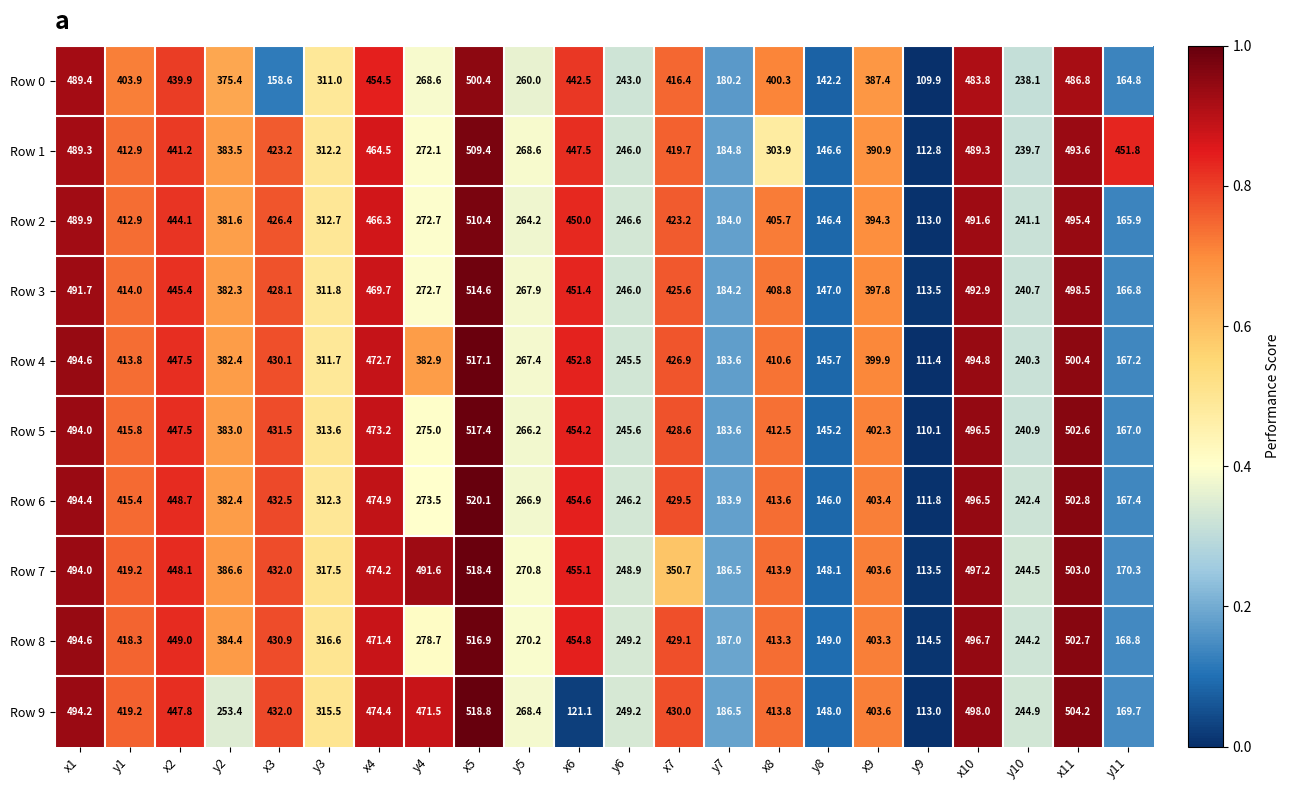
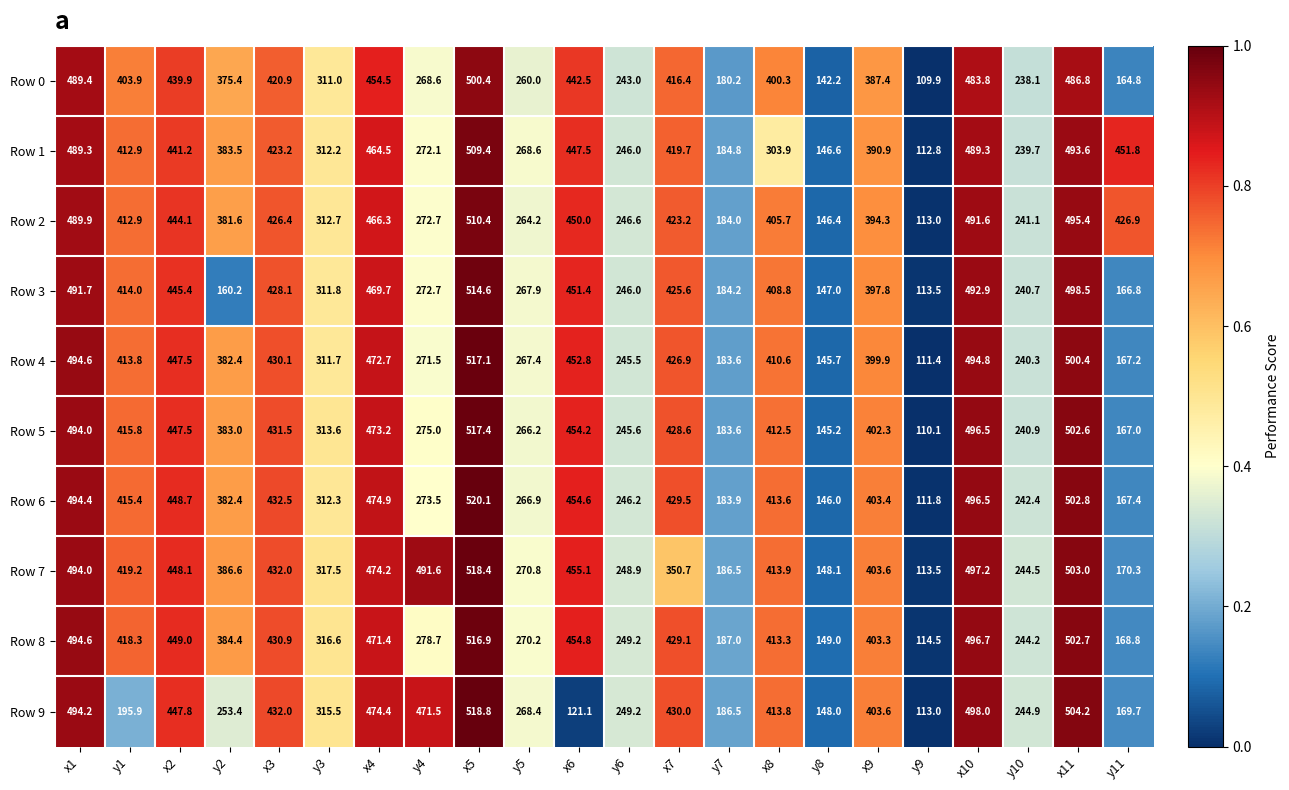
Row 0, x3: 158.6 -> 420.9
Row 2, y11: 165.9 -> 426.9
Row 3, y2: 382.3 -> 160.2
Row 4, y4: 382.9 -> 271.5
Row 9, y1: 419.2 -> 195.9
